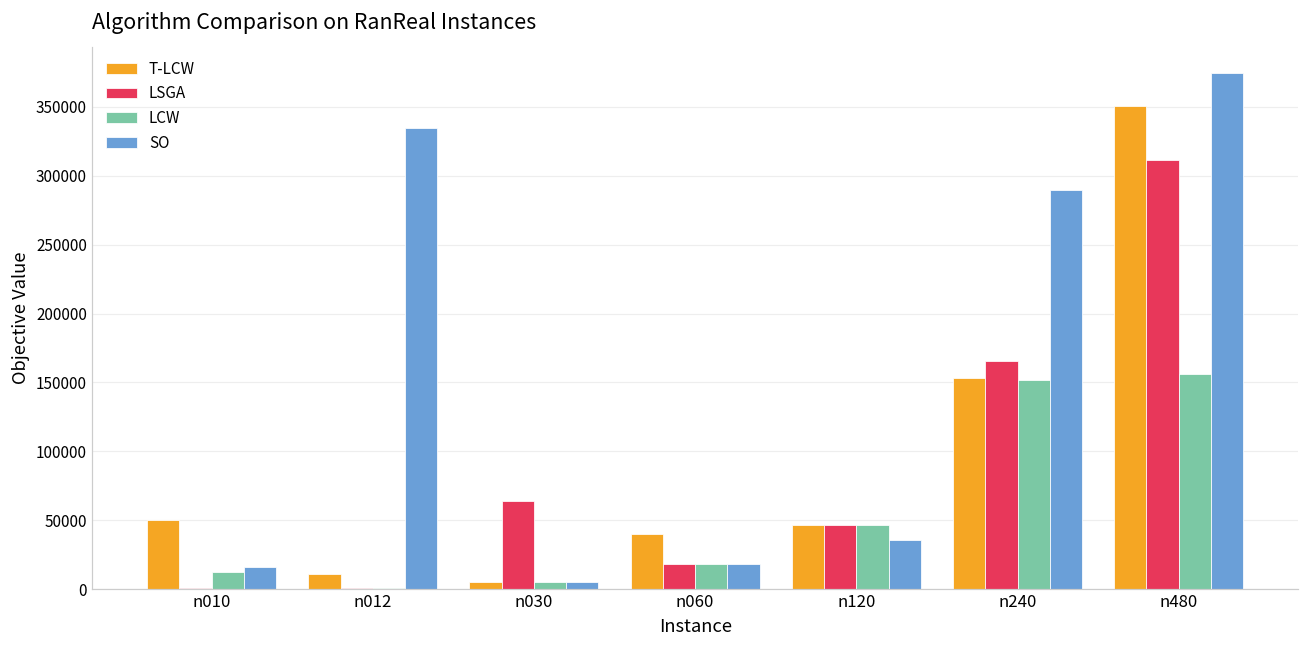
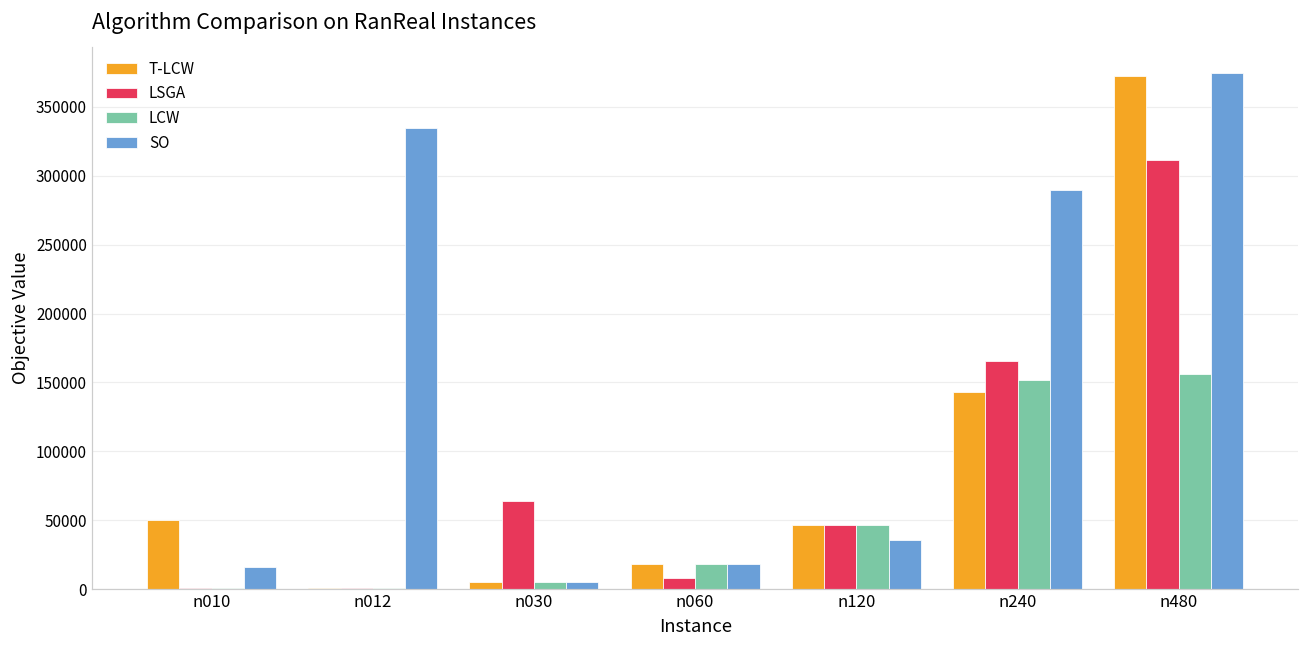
LCW, n010: 12000 -> 1000
T-LCW, n012: 11000 -> 1000
T-LCW, n060: 40000 -> 19000
LSGA, n060: 19000 -> 8000
T-LCW, n240: 153000 -> 143000
T-LCW, n480: 351000 -> 372000
